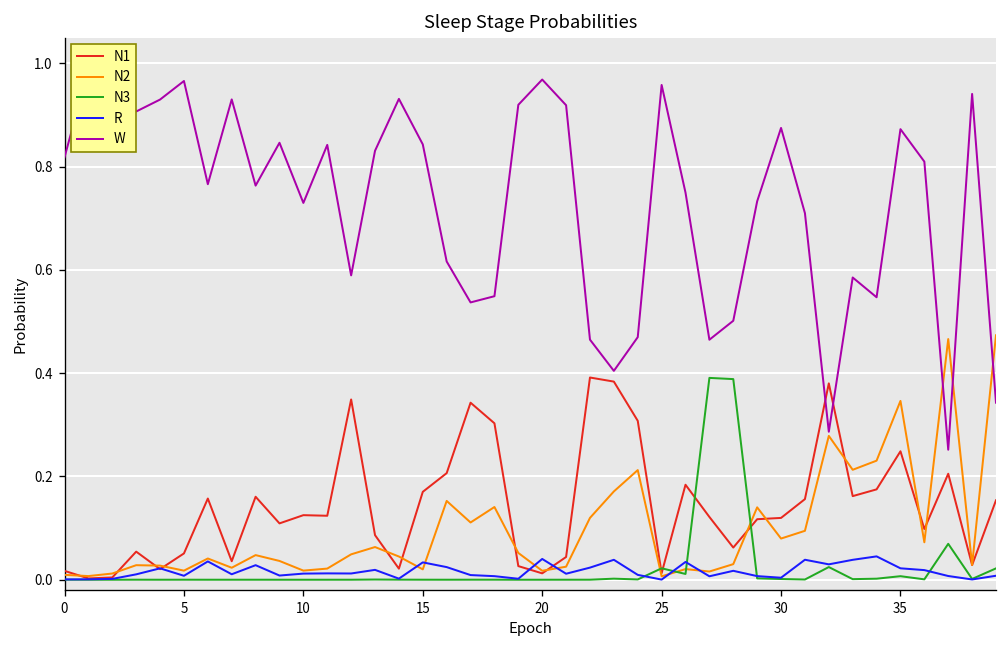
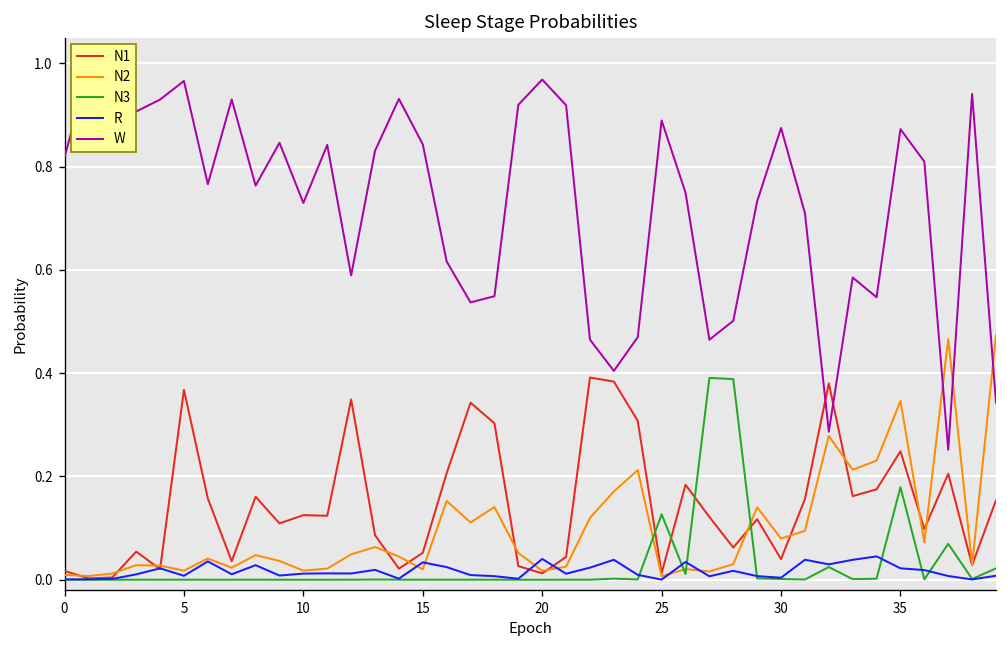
N1, 5: 0.05 -> 0.37
N1, 15: 0.17 -> 0.05
N3, 25: 0.02 -> 0.13
W, 25: 0.96 -> 0.89
N1, 30: 0.12 -> 0.04
N3, 35: 0.01 -> 0.18
